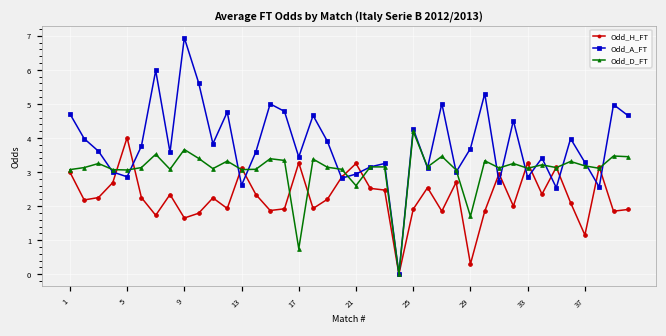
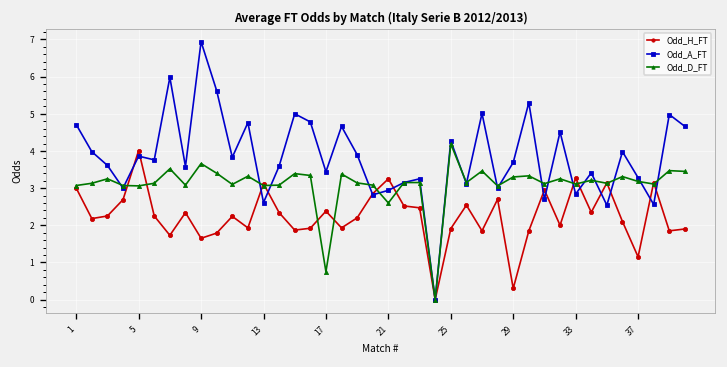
Odd_A_FT, 5: 2.9 -> 3.9
Odd_H_FT, 17: 3.3 -> 2.4
Odd_D_FT, 29: 1.7 -> 3.3
